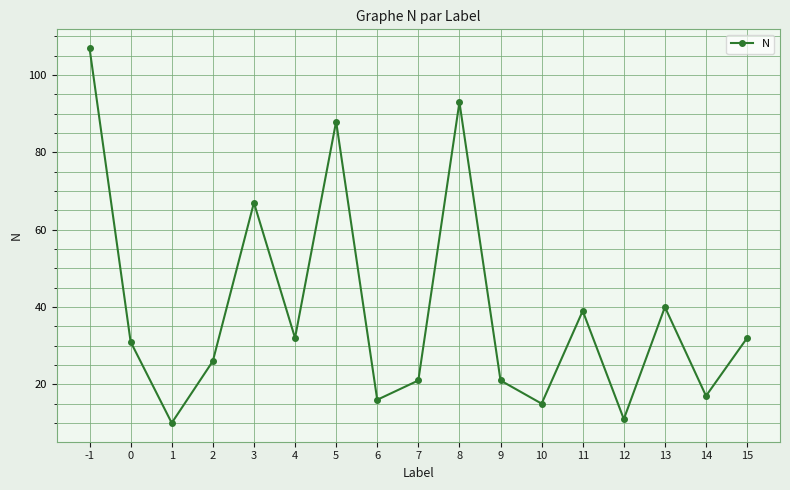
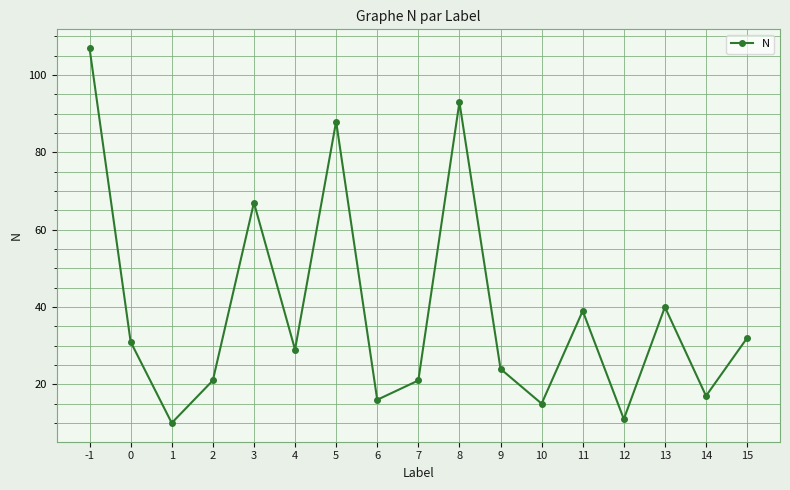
2: 26 -> 21
4: 32 -> 29
9: 21 -> 24
